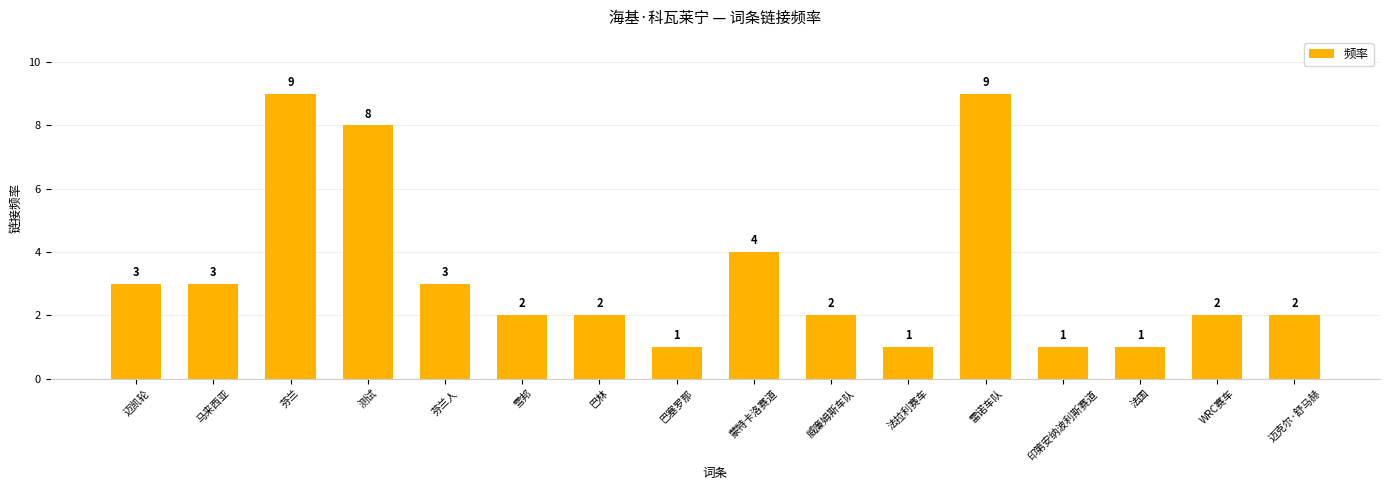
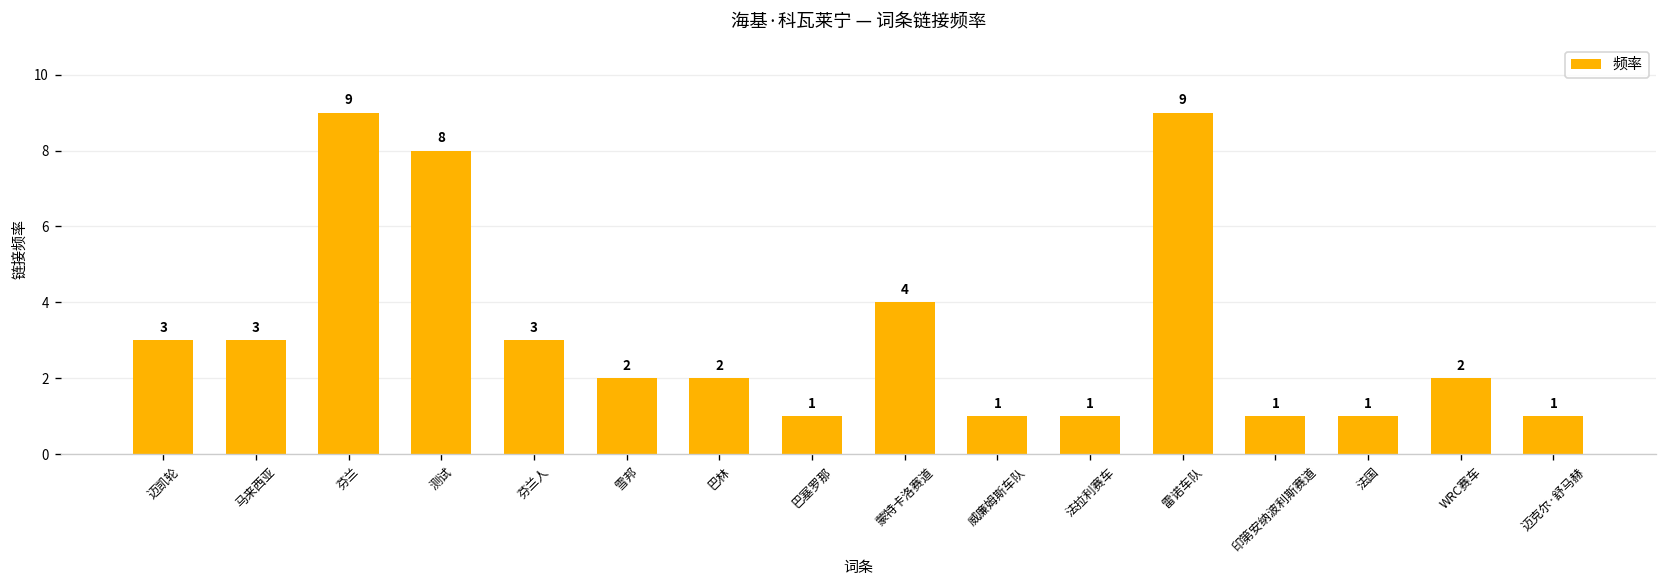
威廉姆斯车队: 2 -> 1
迈克尔·舒马赫: 2 -> 1
